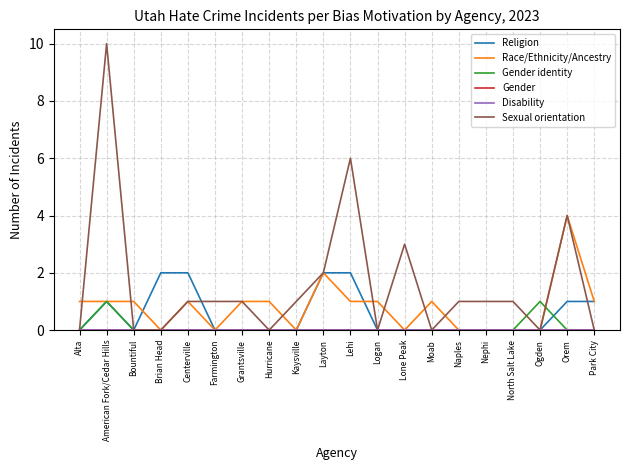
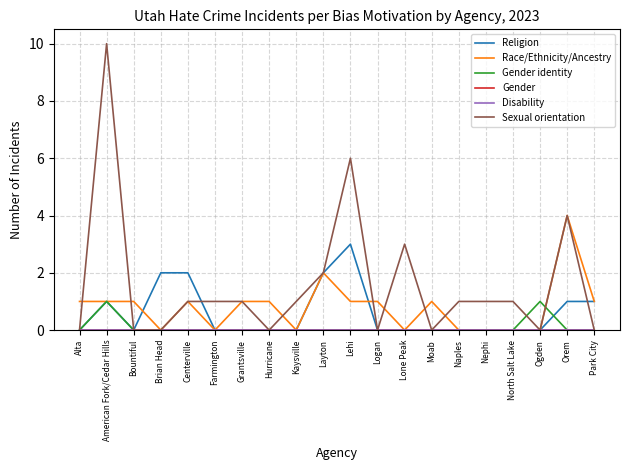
Religion, Lehi: 2 -> 3
